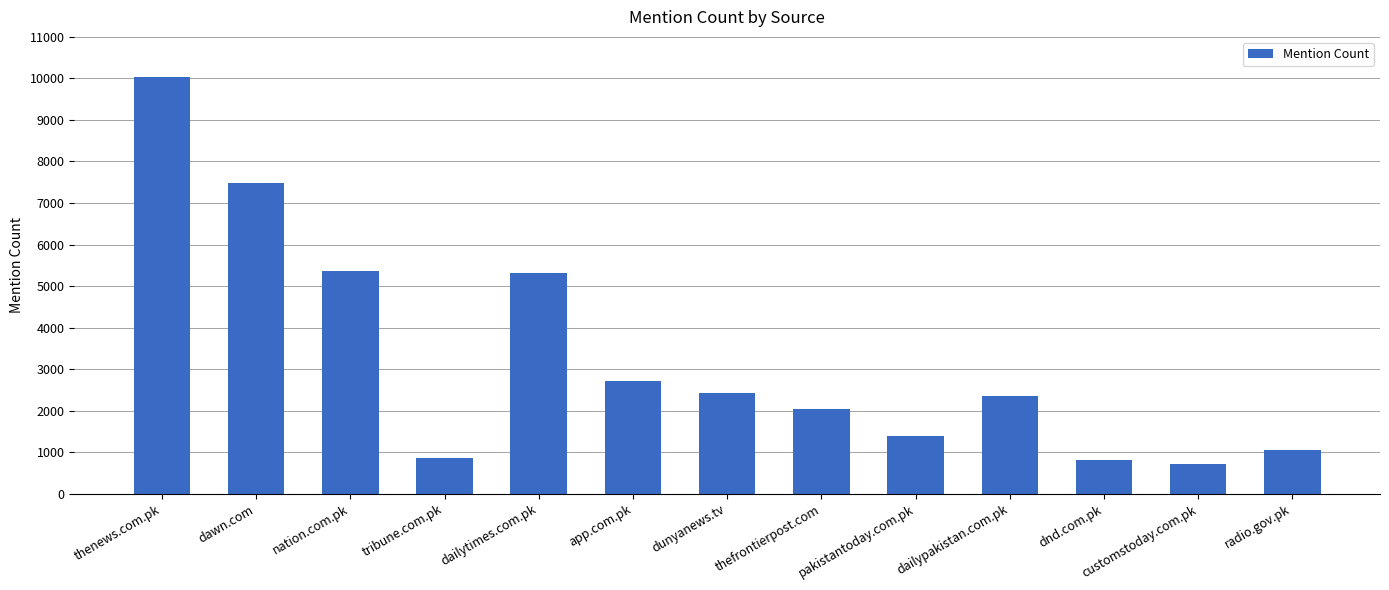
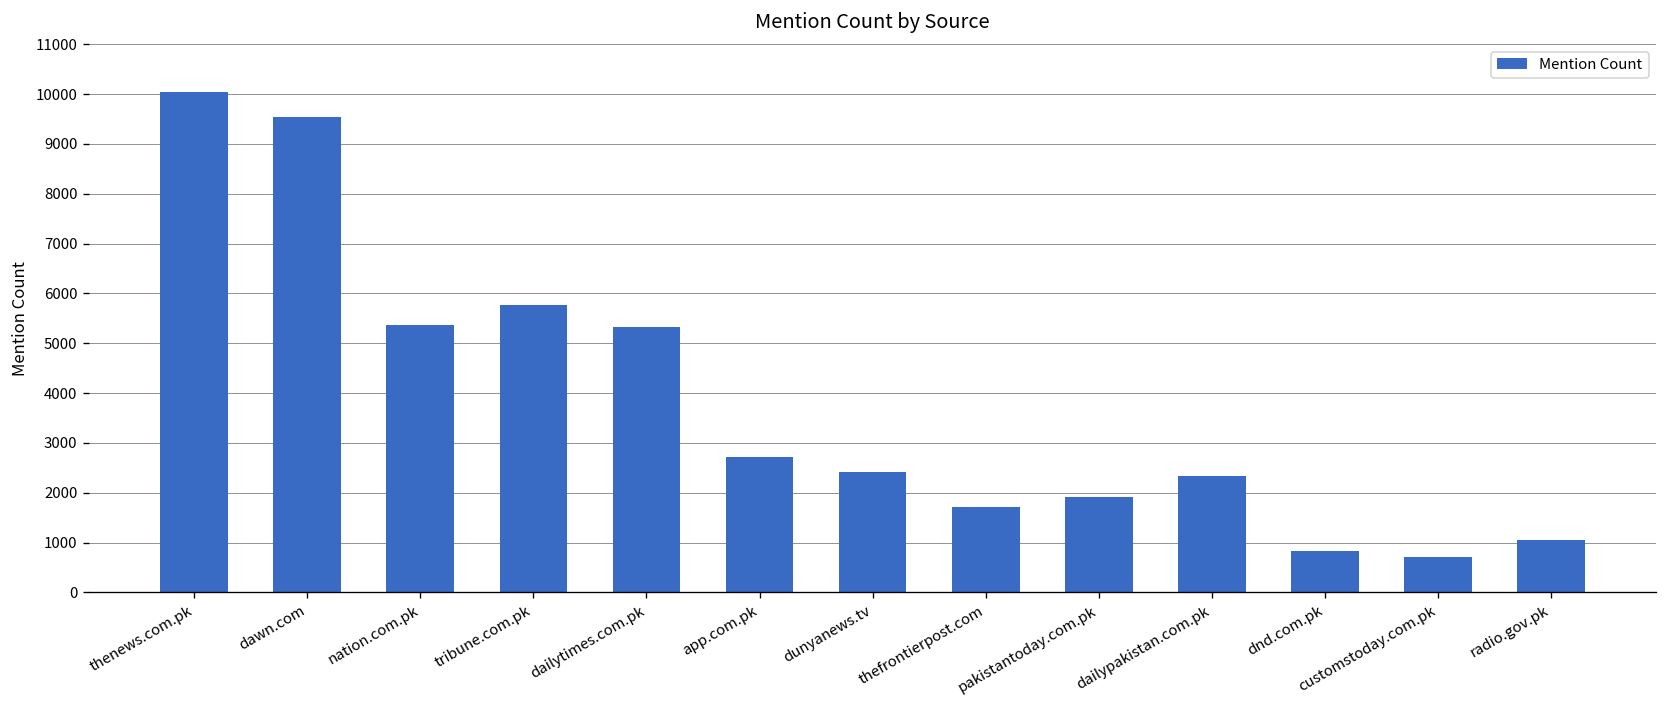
dawn.com: 7500 -> 9500
tribune.com.pk: 900 -> 5800
thefrontierpost.com: 2000 -> 1700
pakistantoday.com.pk: 1400 -> 1900
